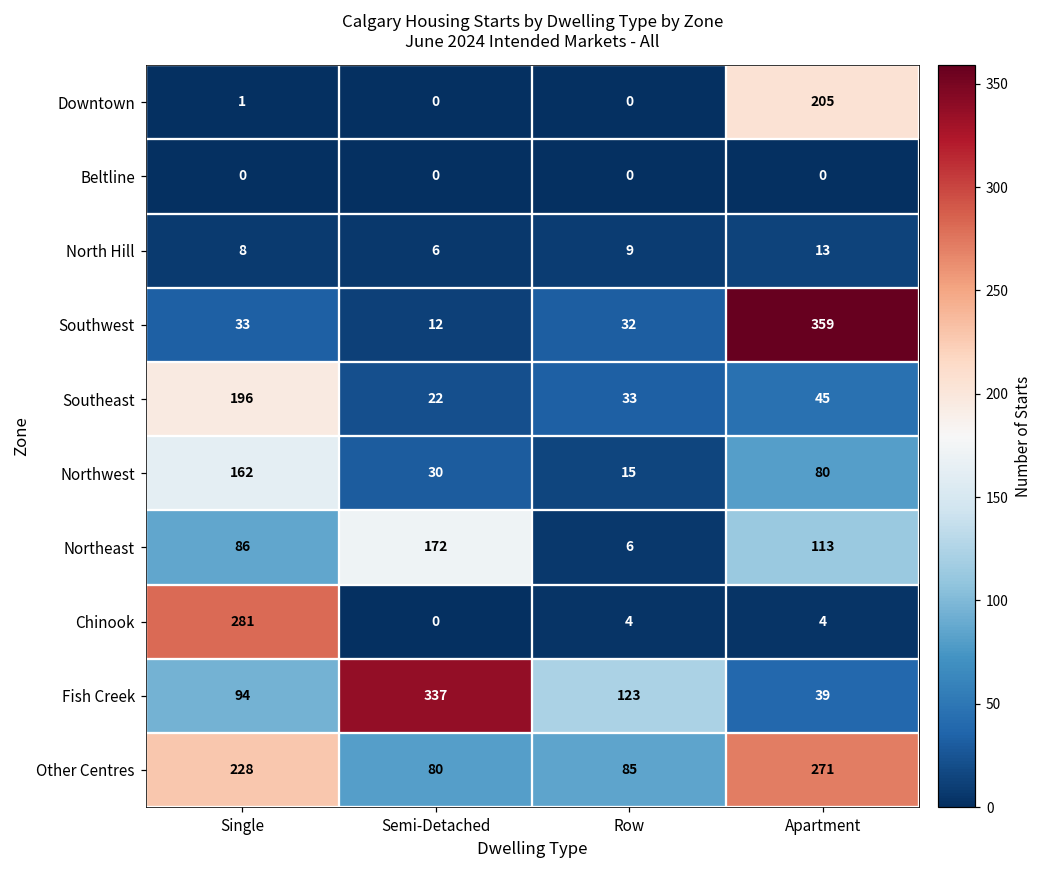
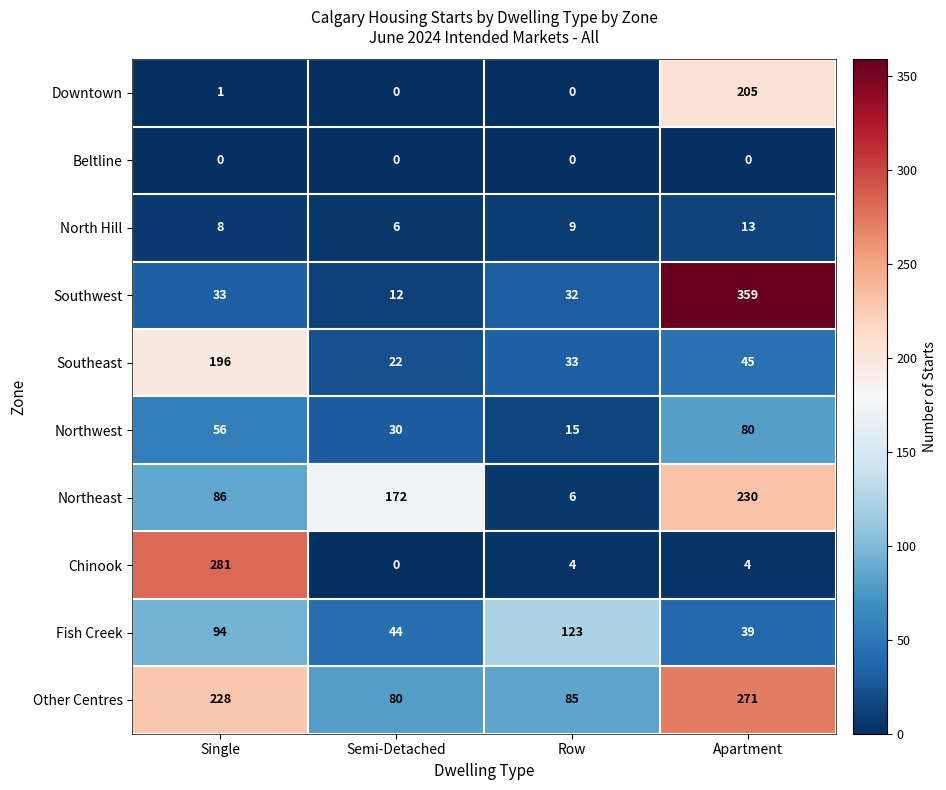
Northwest, Single: 162 -> 56
Northeast, Apartment: 113 -> 230
Fish Creek, Semi-Detached: 337 -> 44
